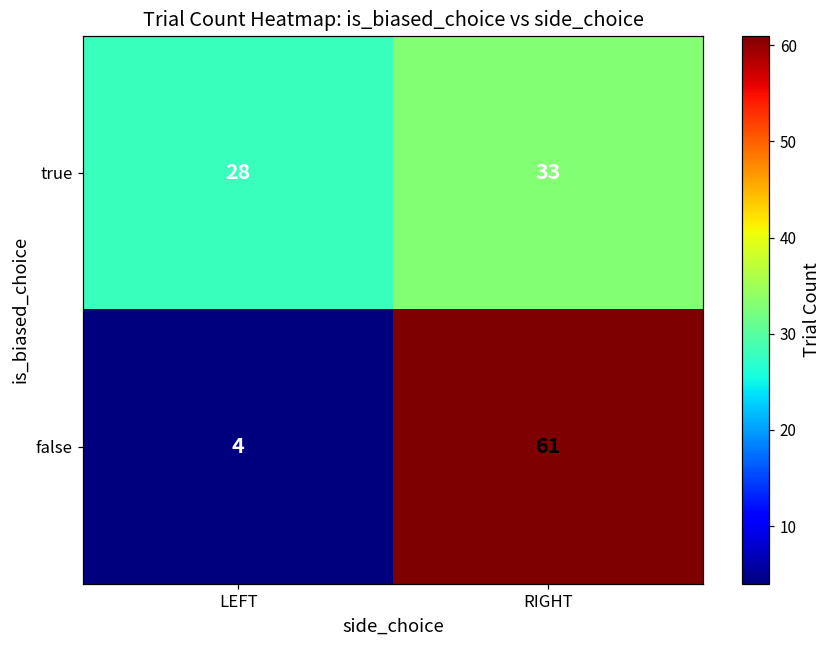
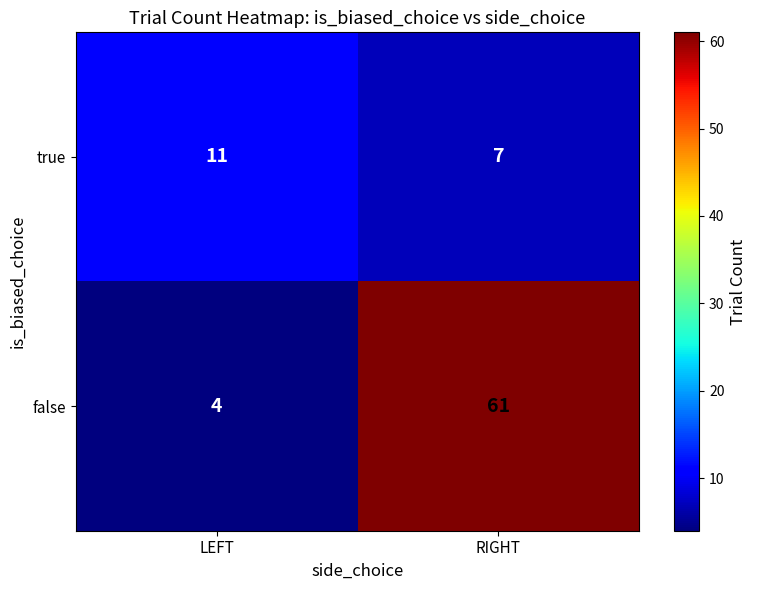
true, LEFT: 28 -> 11
true, RIGHT: 33 -> 7
